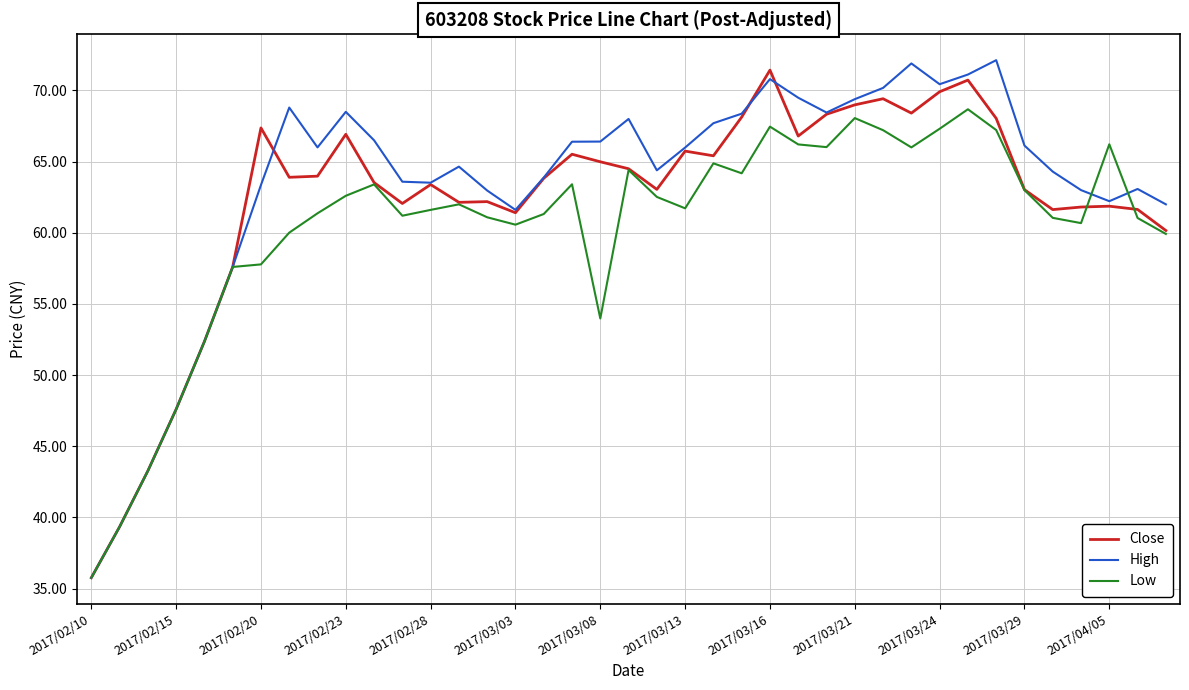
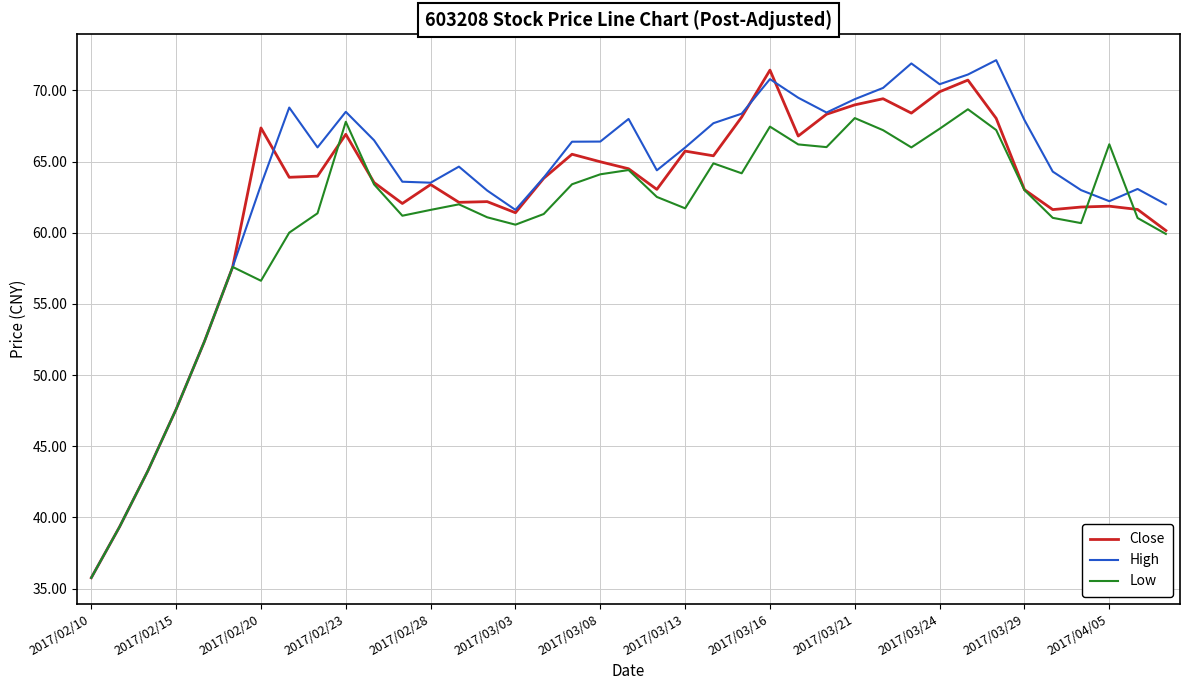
Low, 2017/02/20: 57.8 -> 56.6
Low, 2017/02/23: 62.6 -> 67.8
Low, 2017/03/08: 54.0 -> 64.1
High, 2017/03/29: 66.1 -> 67.9
